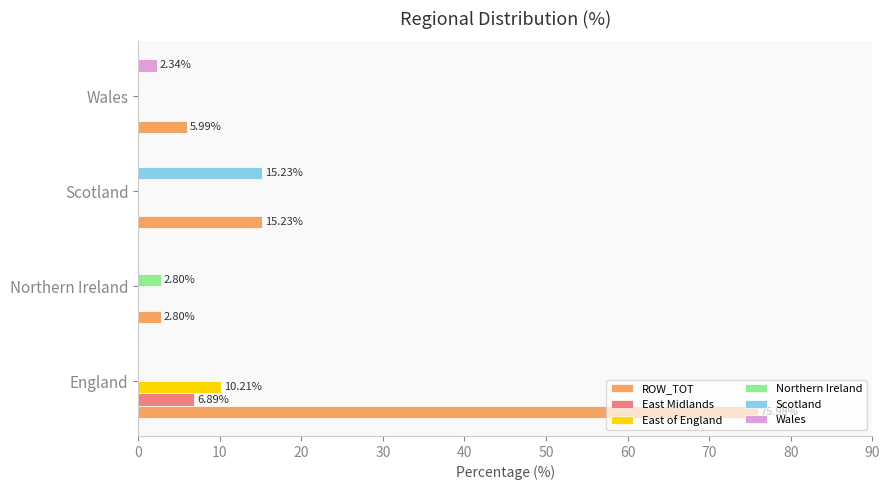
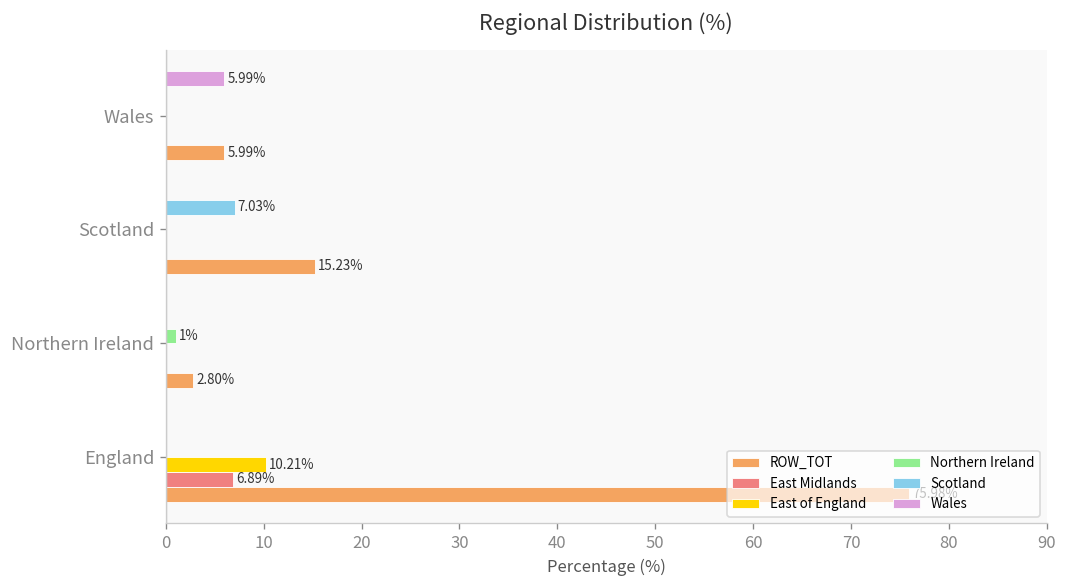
Wales, Wales: 2.34% -> 5.99%
Scotland, Scotland: 15.23% -> 7.03%
Northern Ireland, Northern Ireland: 2.80% -> 1%
